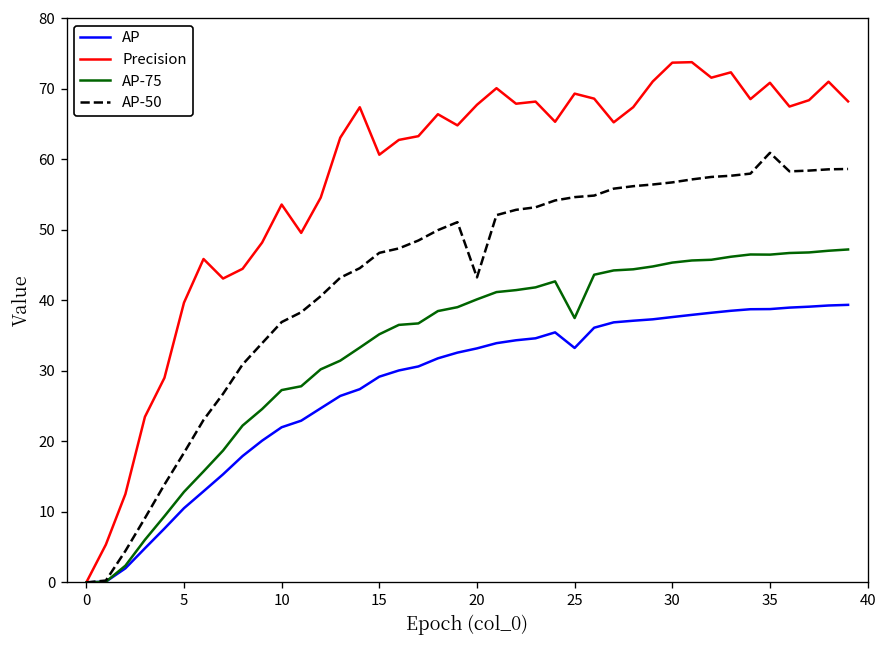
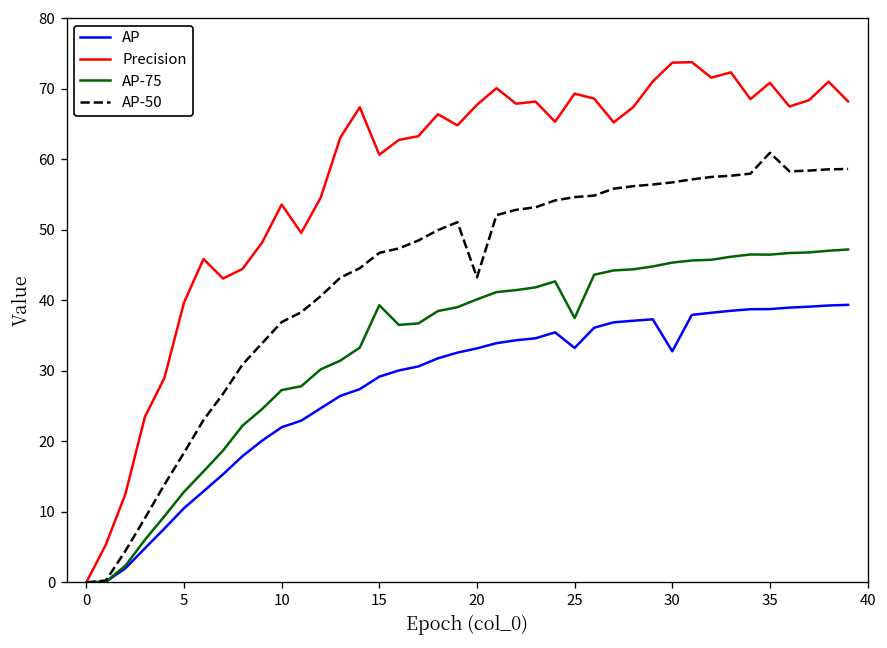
AP-75, 15: 35 -> 39
AP, 30: 38 -> 33
